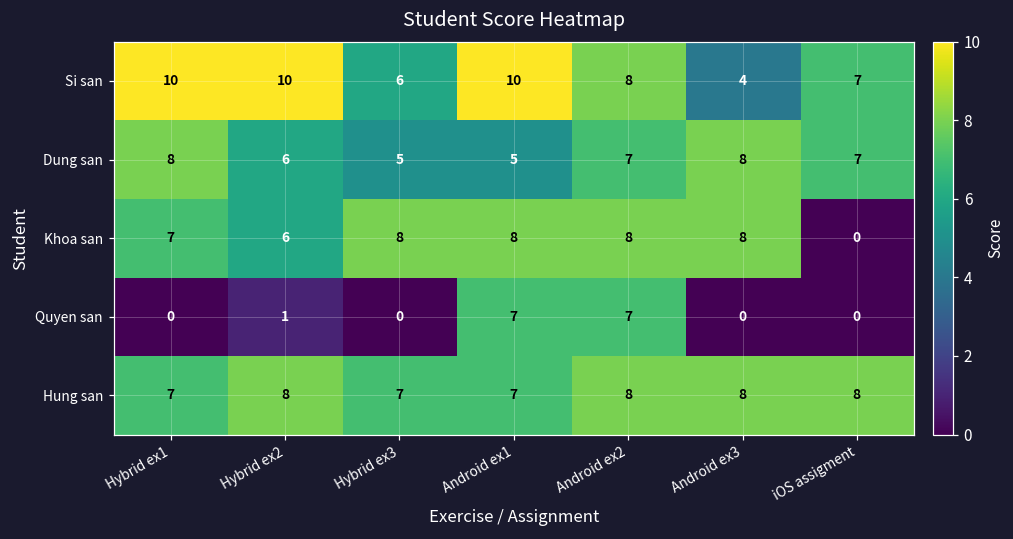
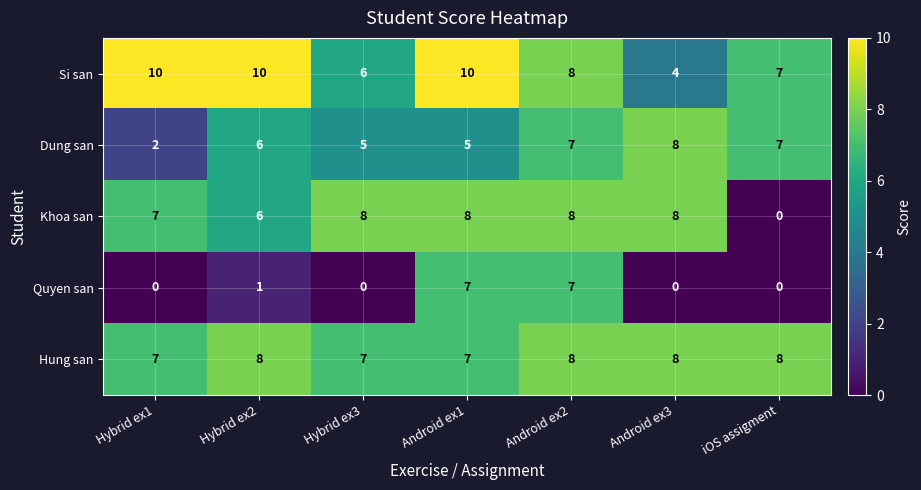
Dung san, Hybrid ex1: 8 -> 2
